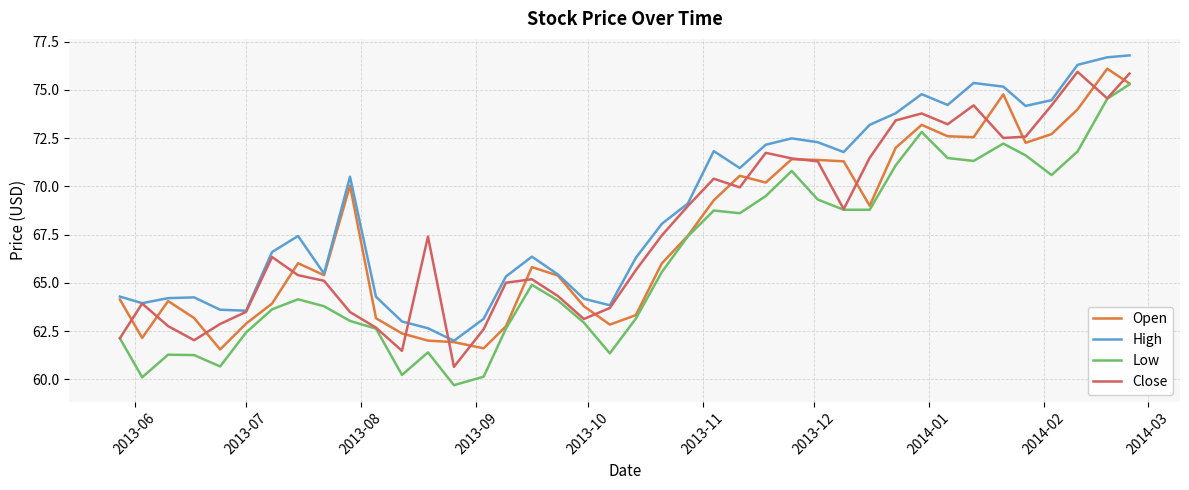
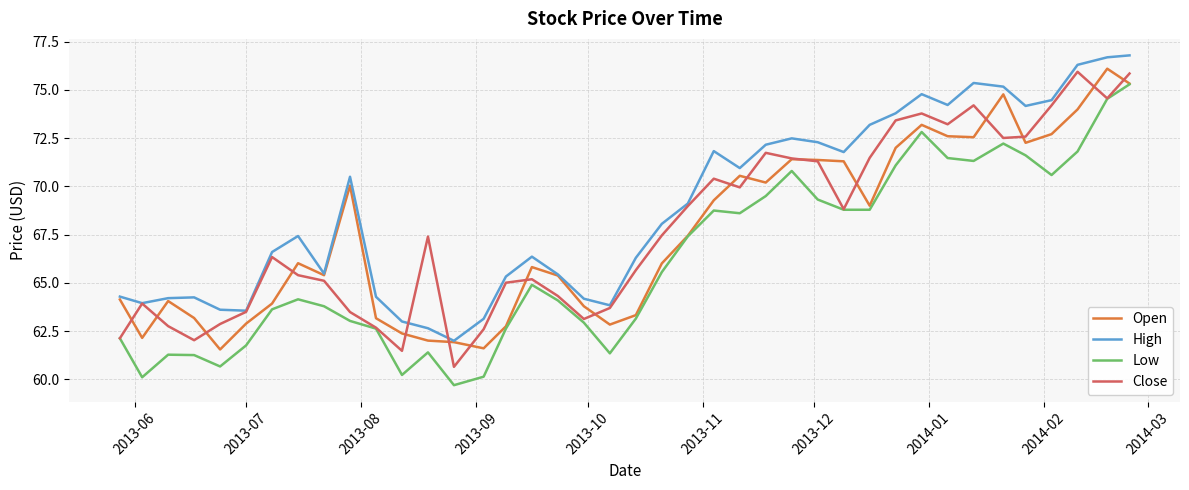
Low, 2013-07: 62.4 -> 61.8
